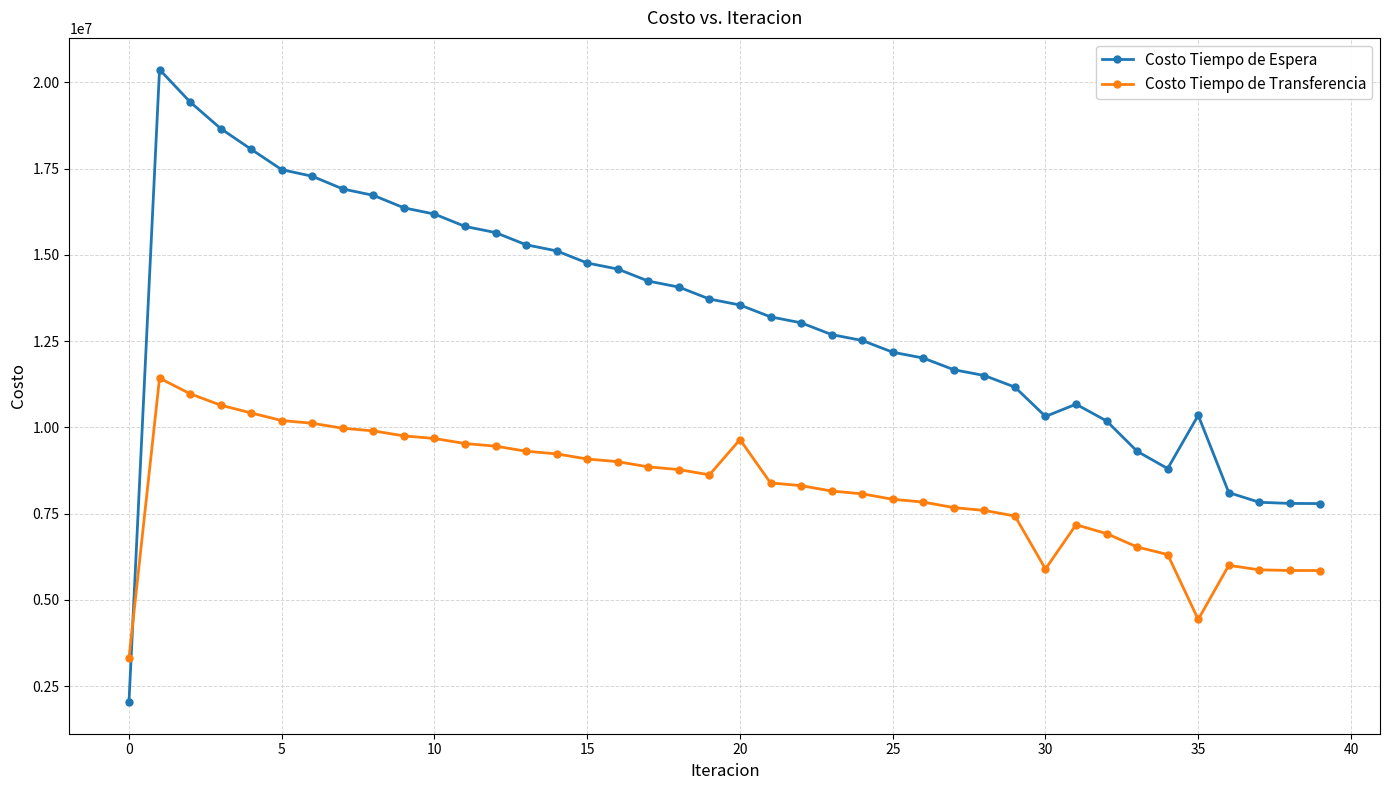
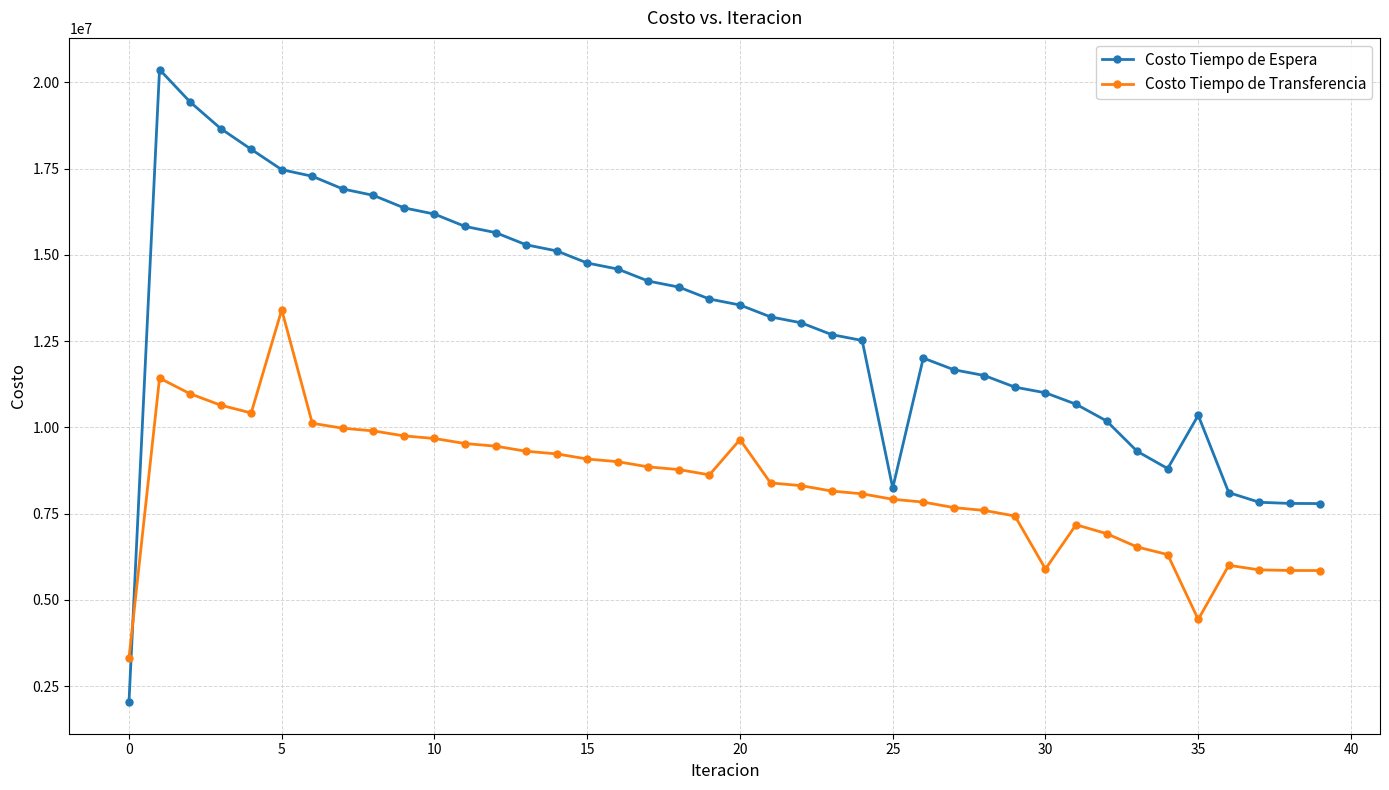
Costo Tiempo de Transferencia, 5: 10200000 -> 13400000
Costo Tiempo de Espera, 25: 12200000 -> 8200000
Costo Tiempo de Espera, 30: 10300000 -> 11000000
